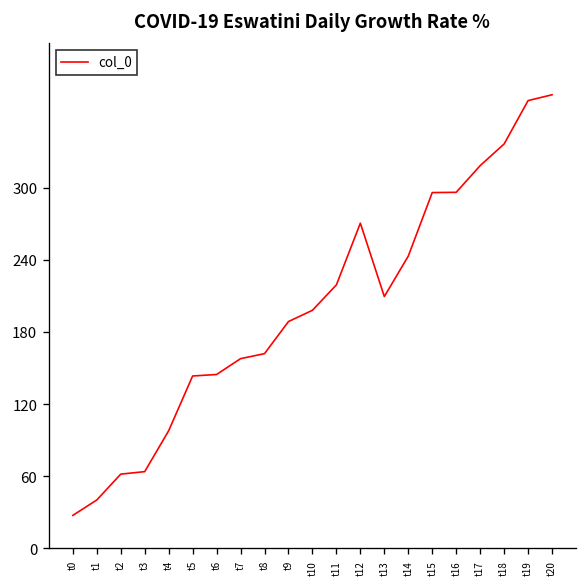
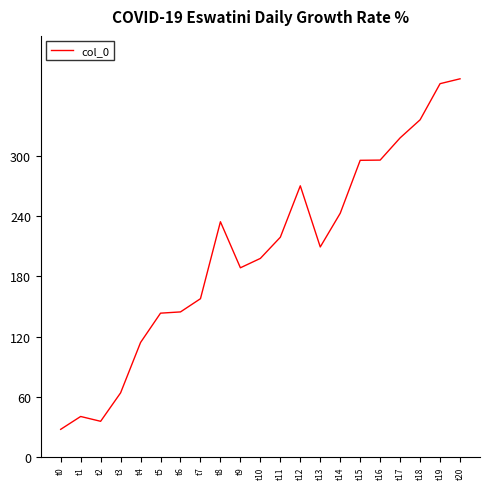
t2: 62 -> 35
t4: 98 -> 114
t8: 162 -> 235
